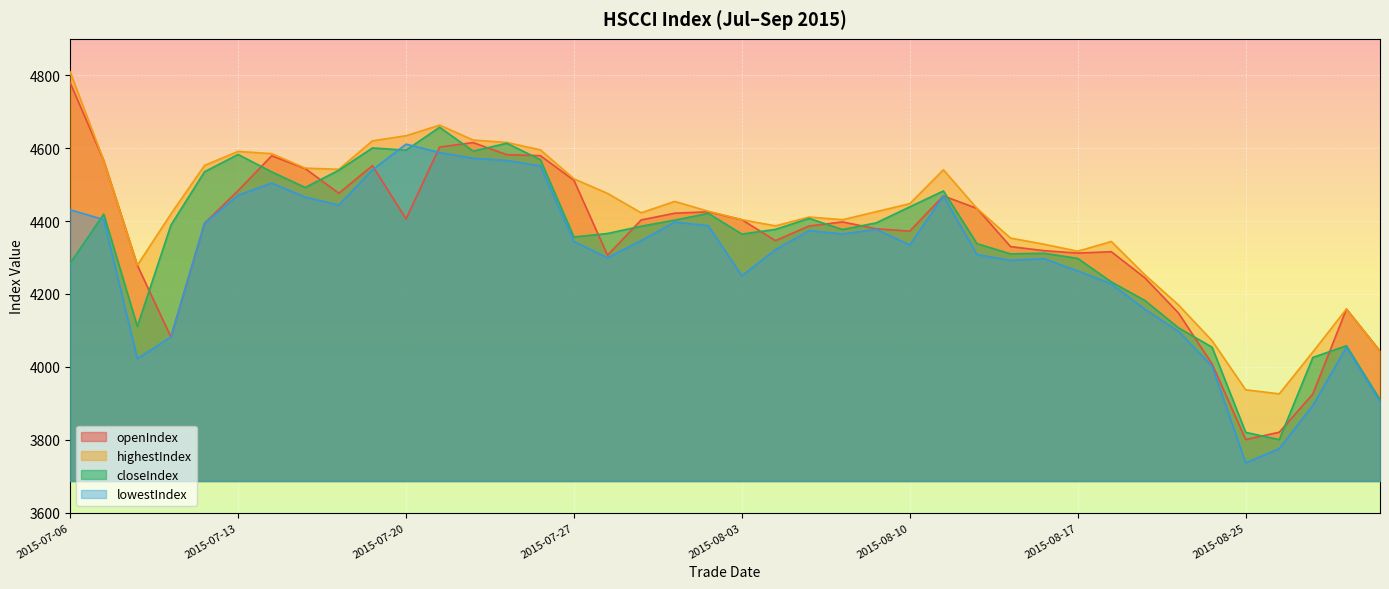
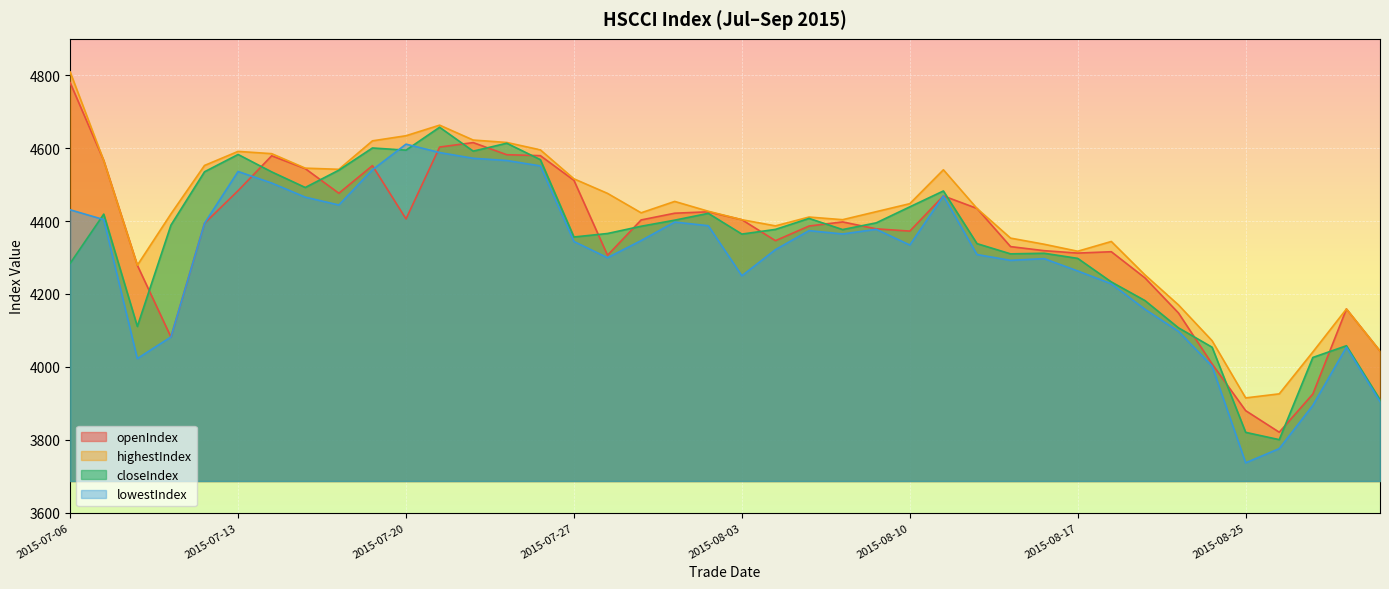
lowestIndex, 2015-07-13: 4470 -> 4540
openIndex, 2015-08-25: 3800 -> 3880
highestIndex, 2015-08-25: 3940 -> 3910
